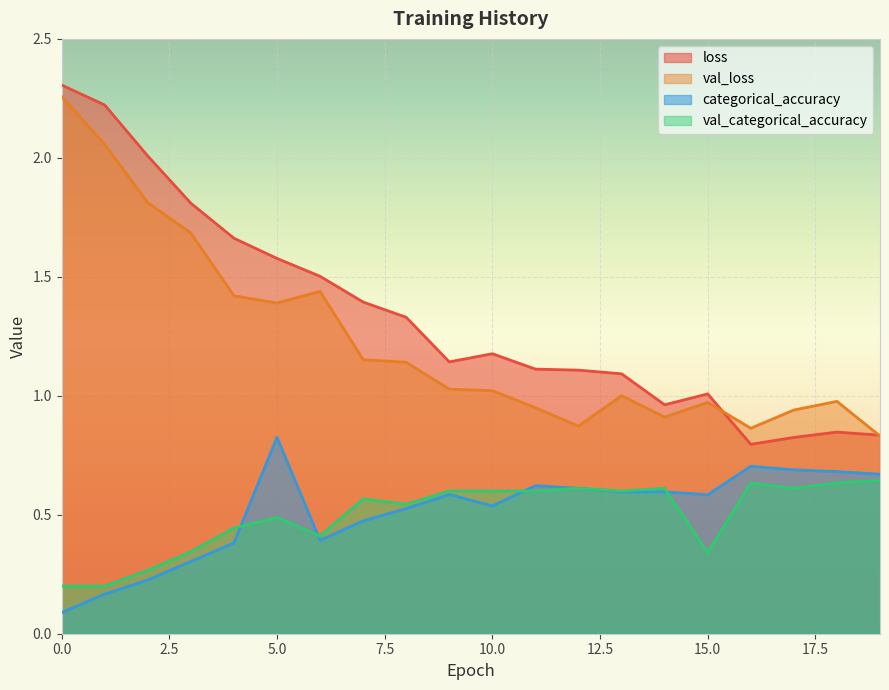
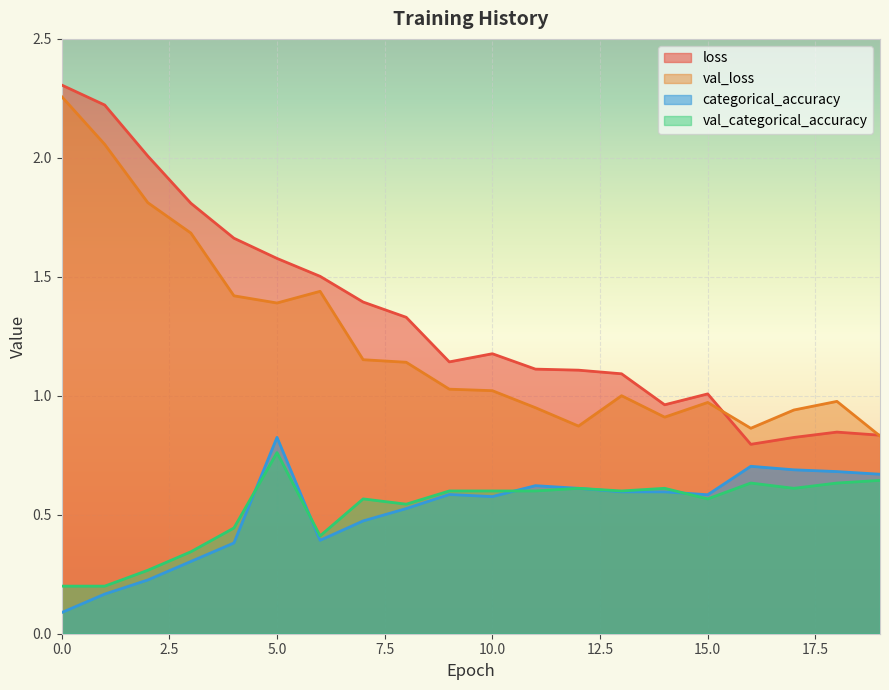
val_categorical_accuracy, 5.0: 0.49 -> 0.76
categorical_accuracy, 10.0: 0.54 -> 0.58
val_categorical_accuracy, 15.0: 0.34 -> 0.57
